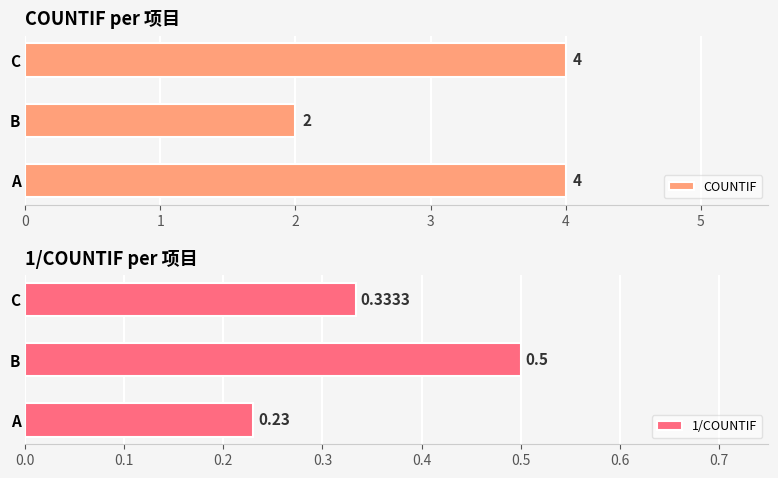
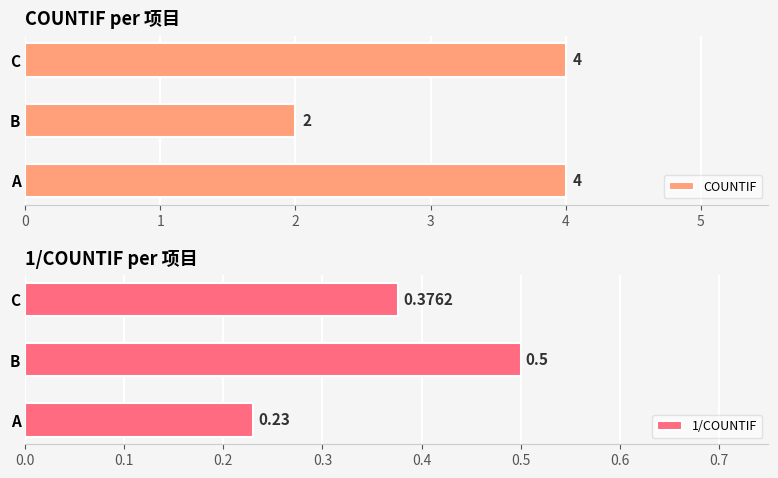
1/COUNTIF per 项目, C: 0.3333 -> 0.3762
